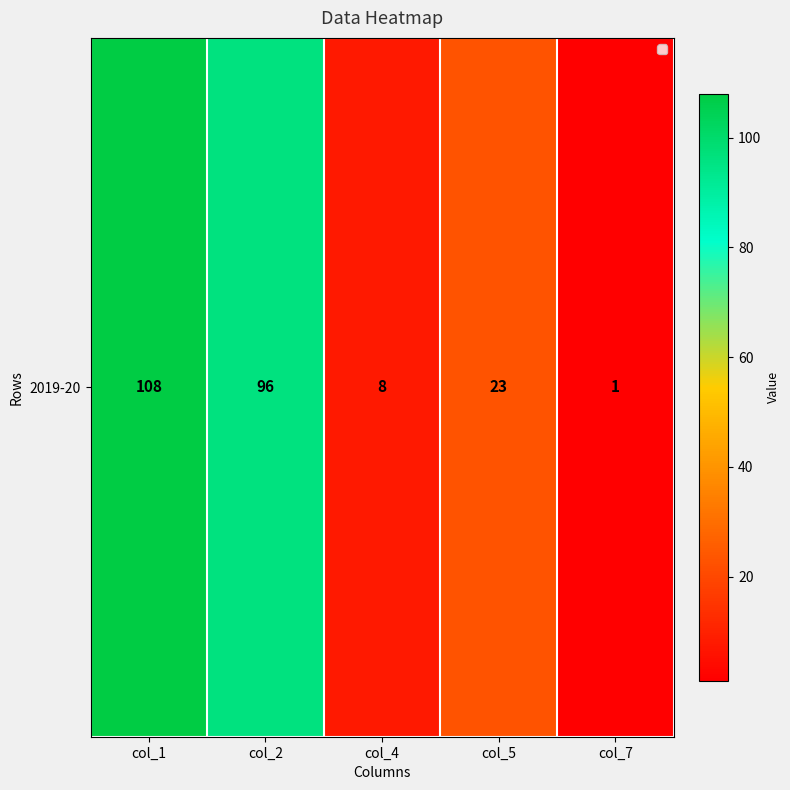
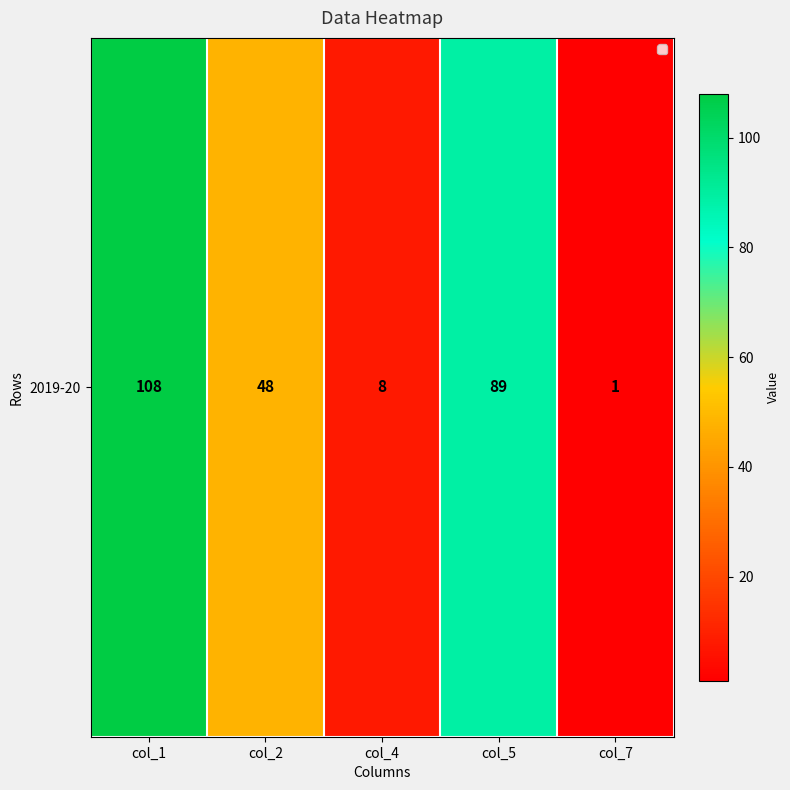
2019-20, col_2: 96 -> 48
2019-20, col_5: 23 -> 89
